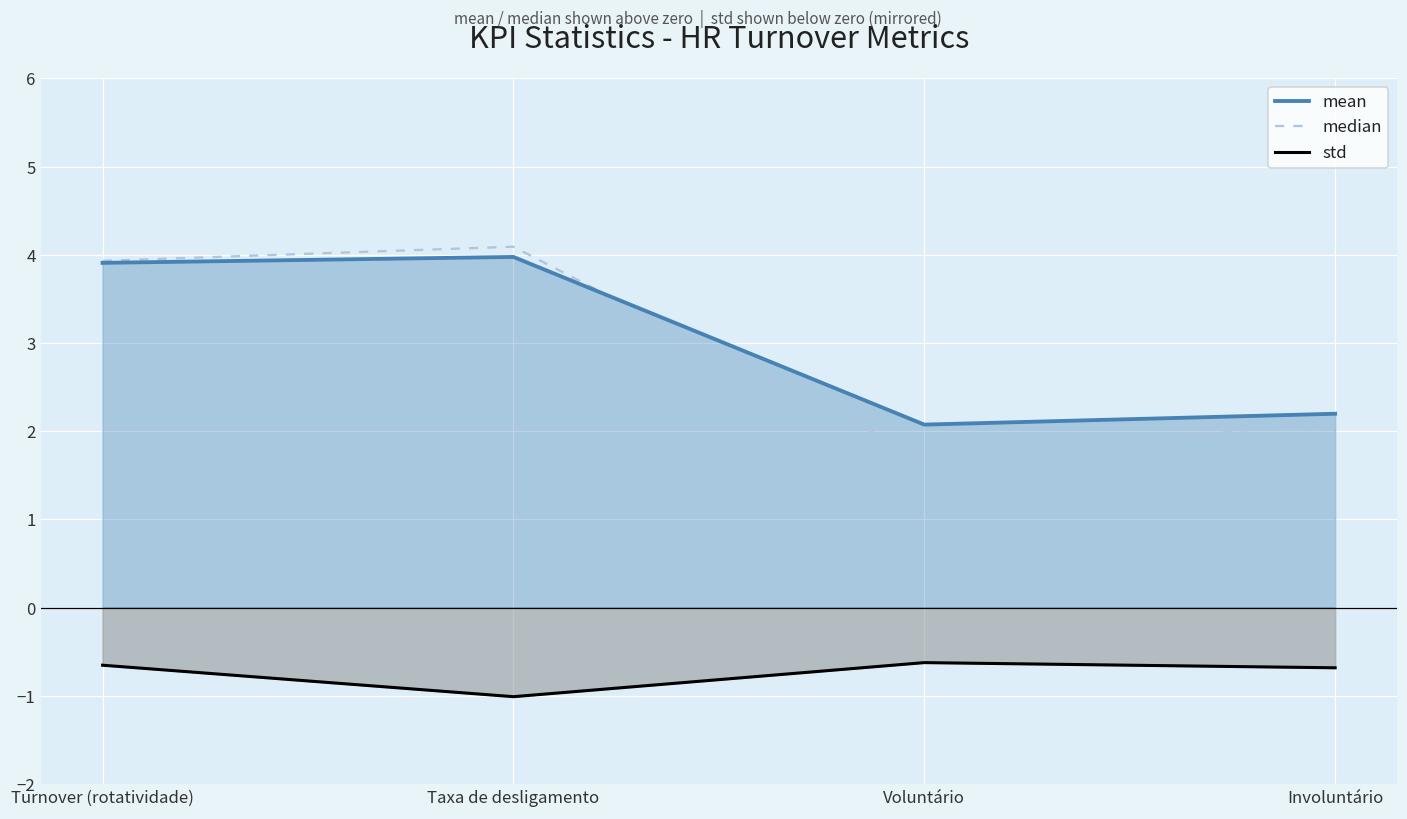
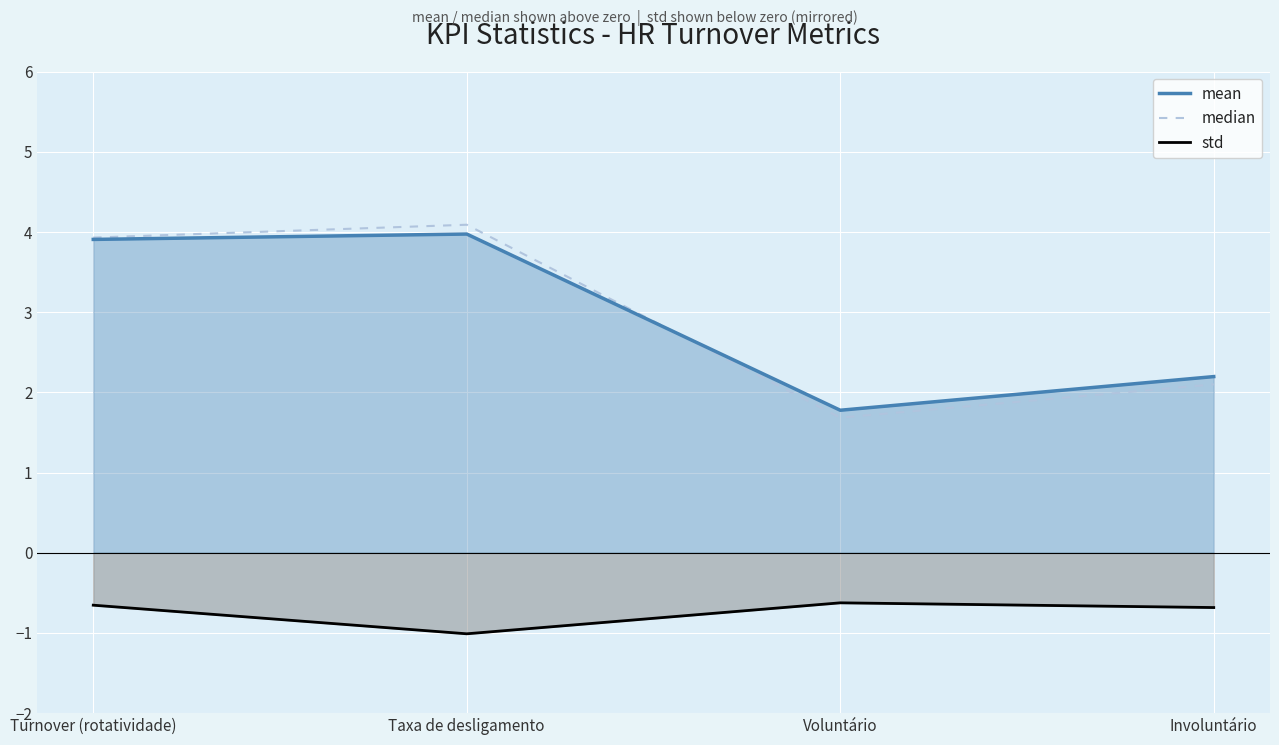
mean, Voluntário: 2.1 -> 1.8
